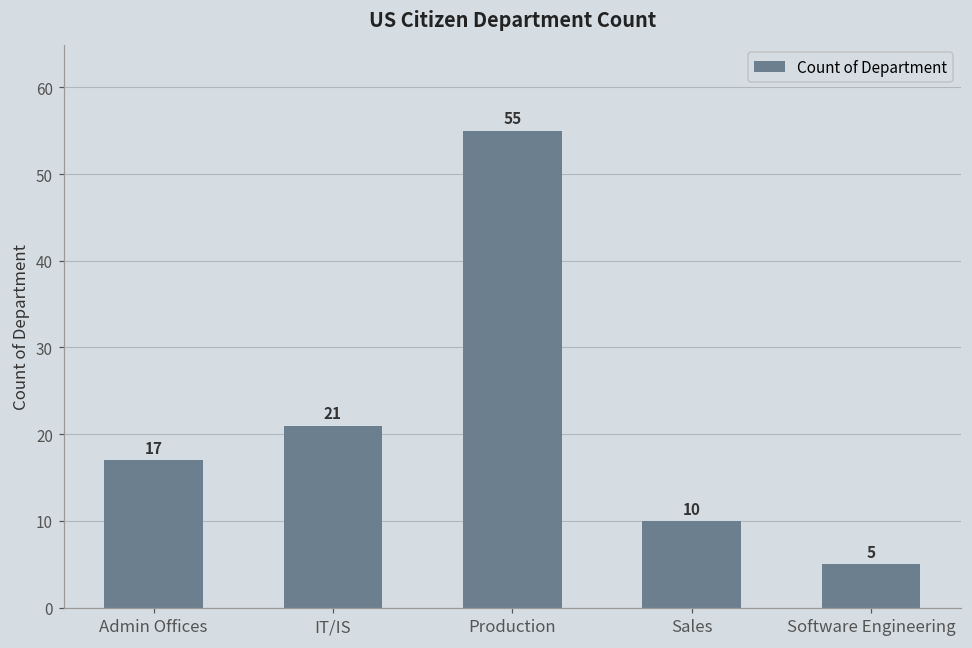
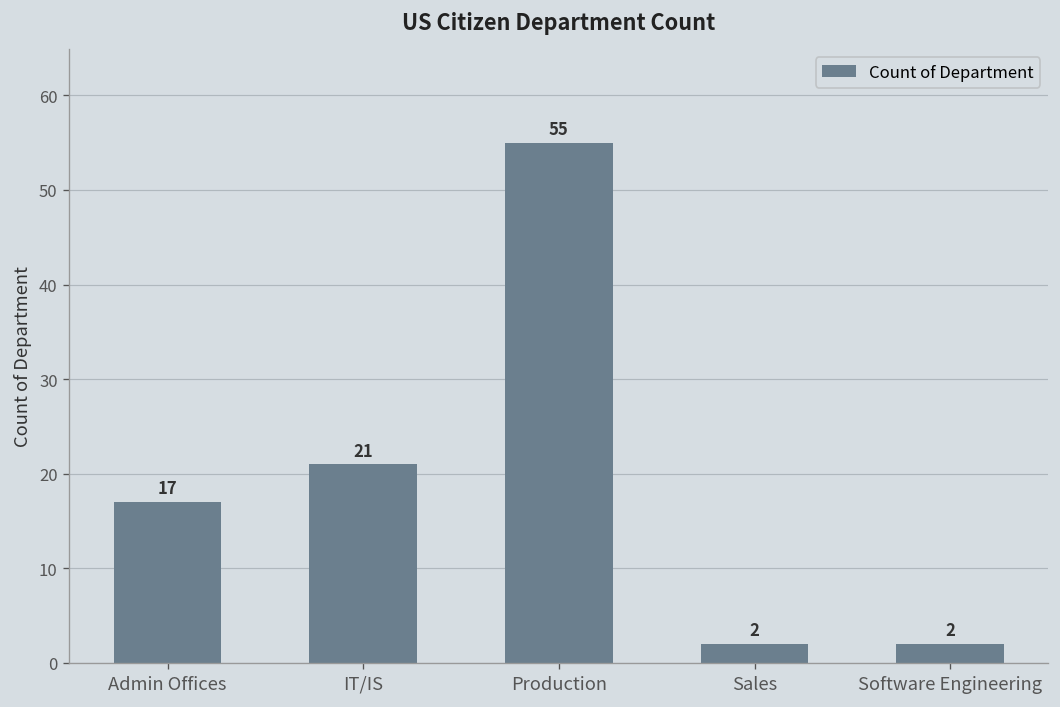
Sales: 10 -> 2
Software Engineering: 5 -> 2
